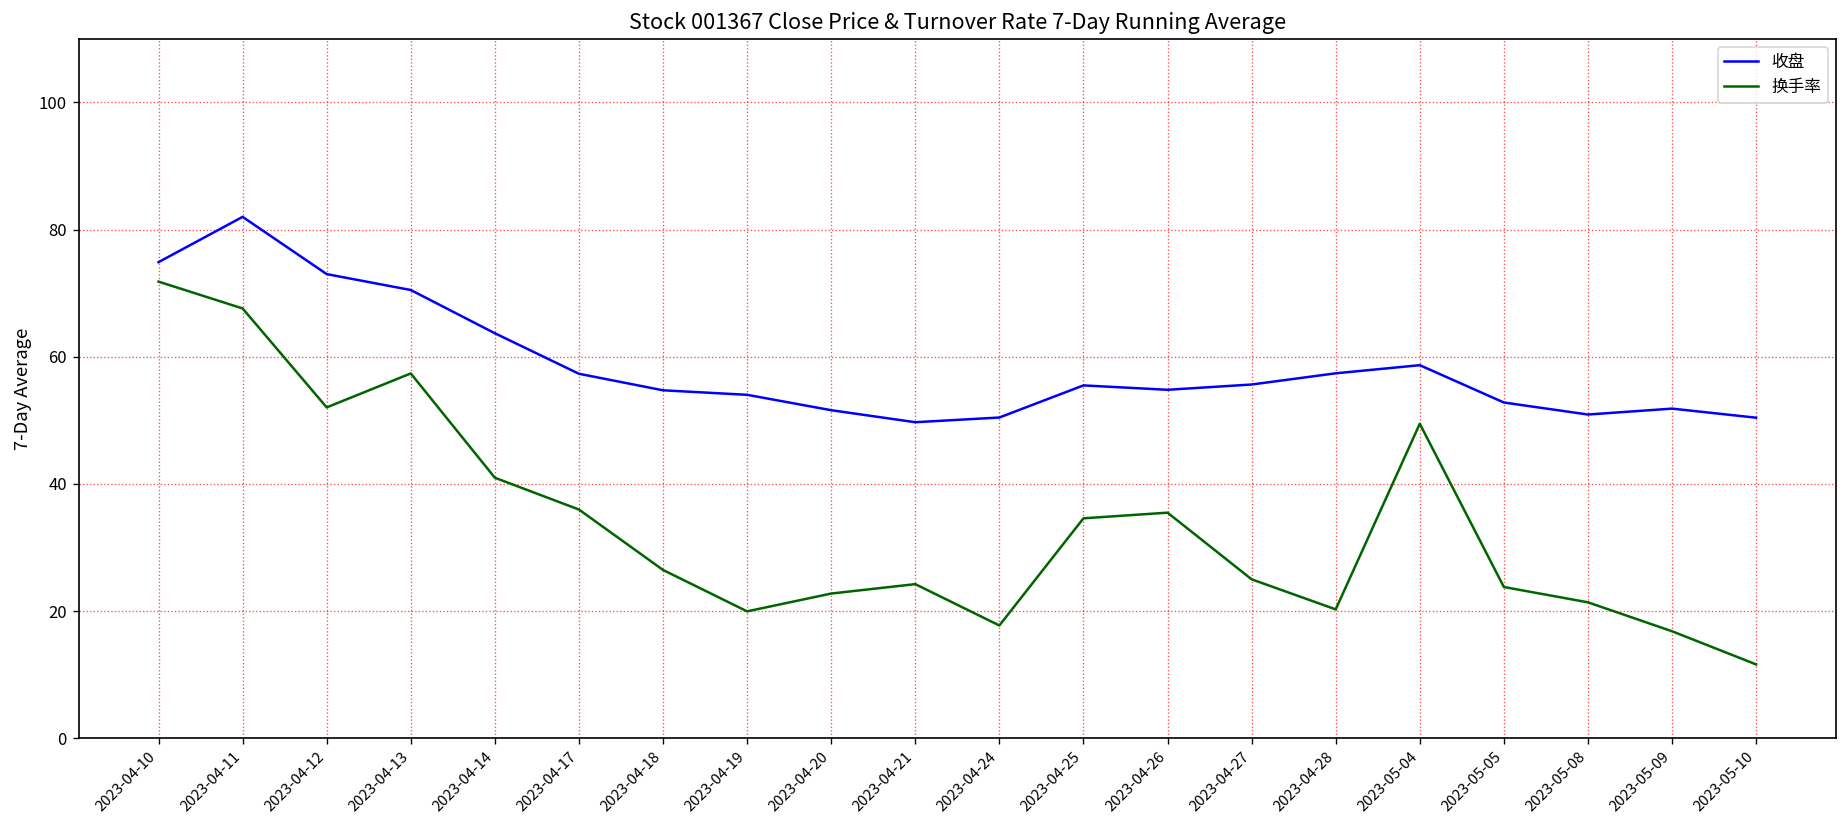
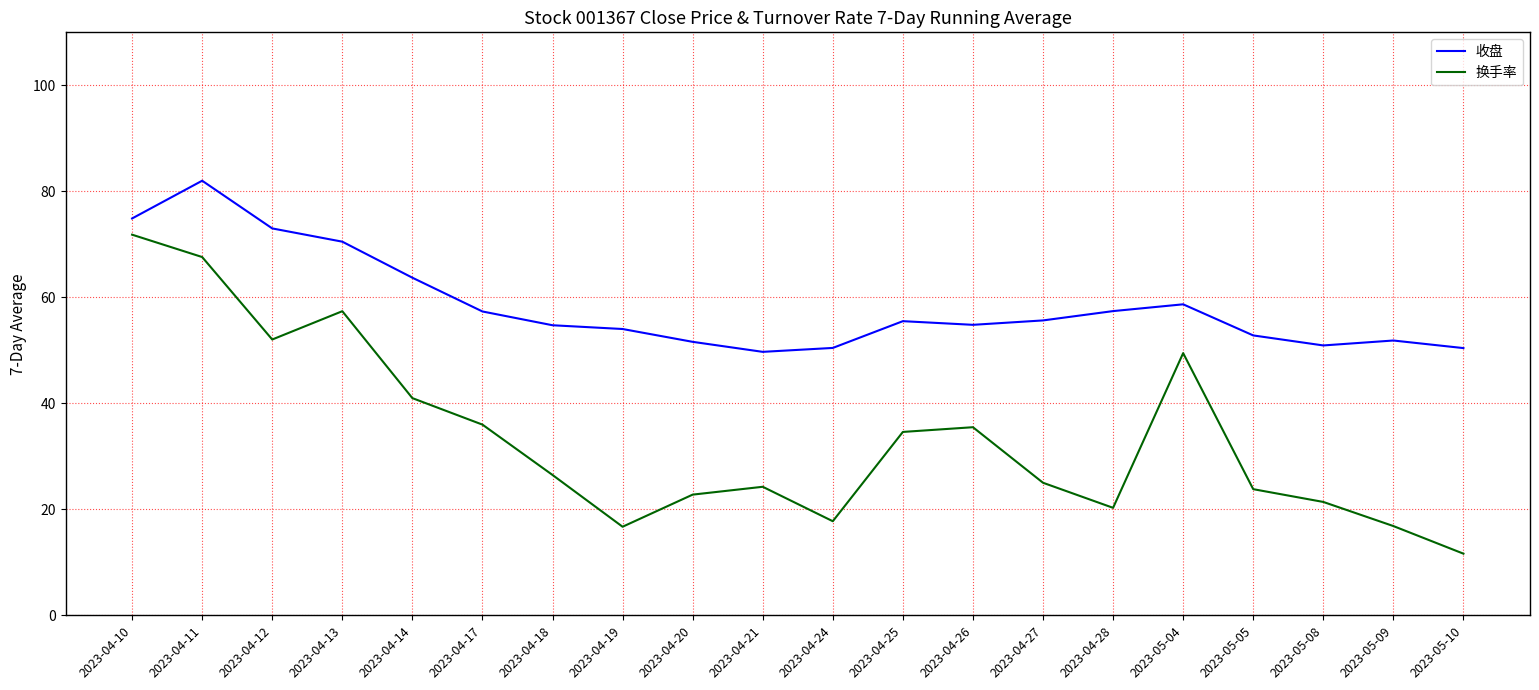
换手率, 2023-04-19: 20 -> 17
